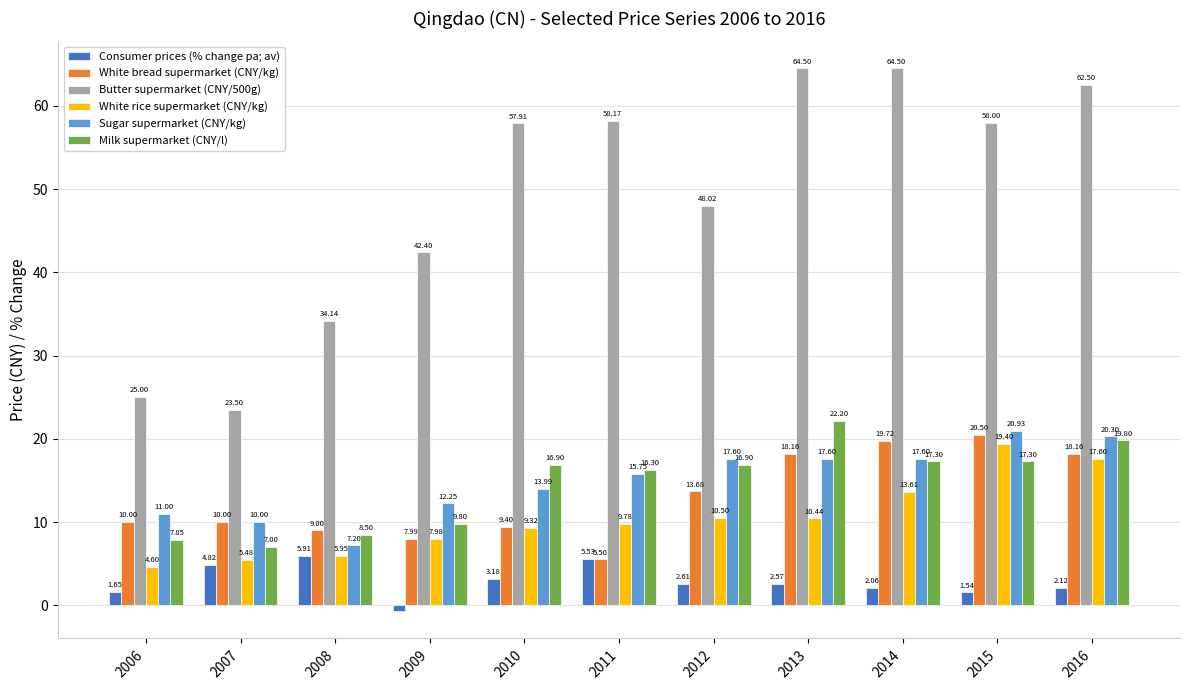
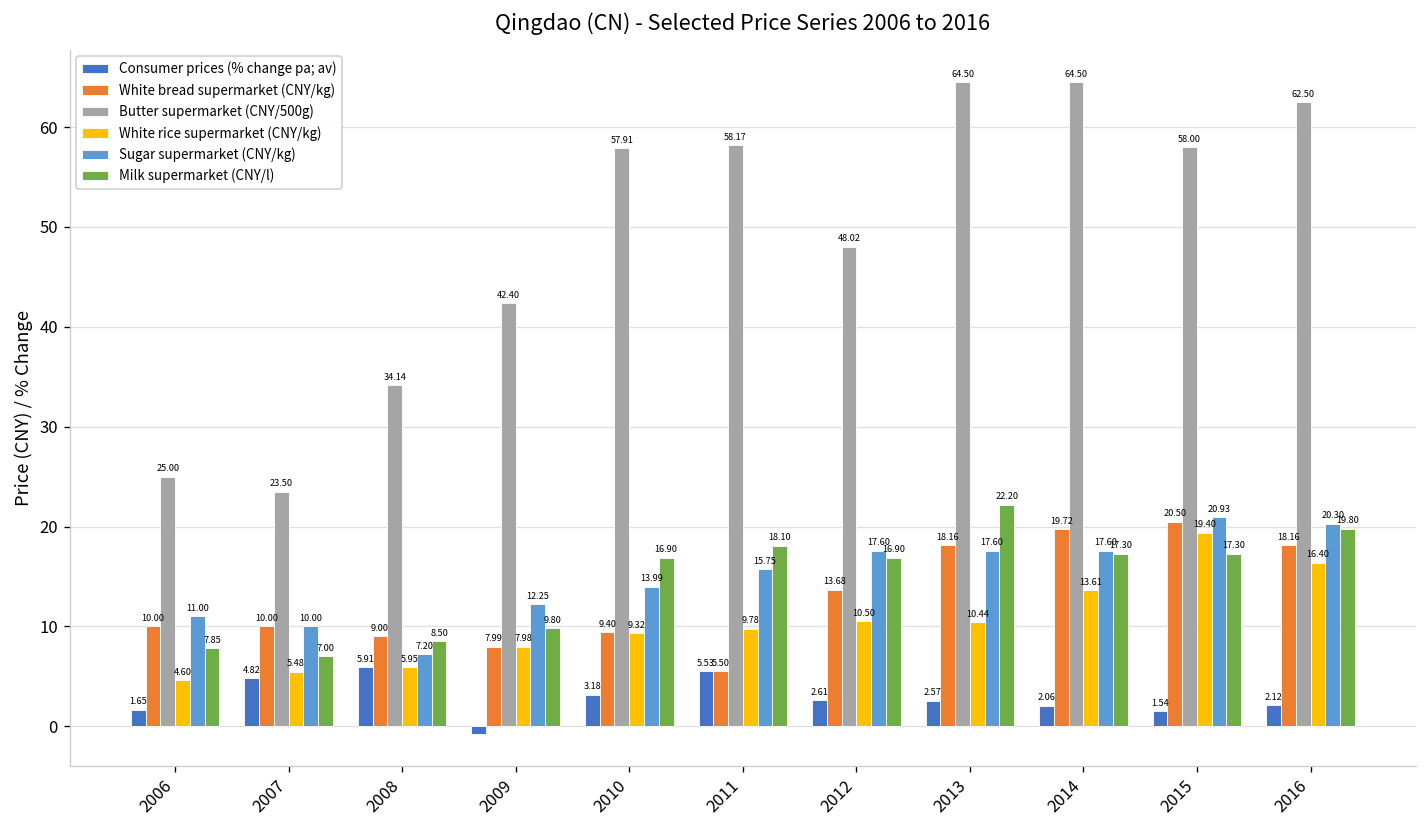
Milk supermarket (CNY/l), 2011: 16.30 -> 18.10
White rice supermarket (CNY/kg), 2016: 17.60 -> 16.40
